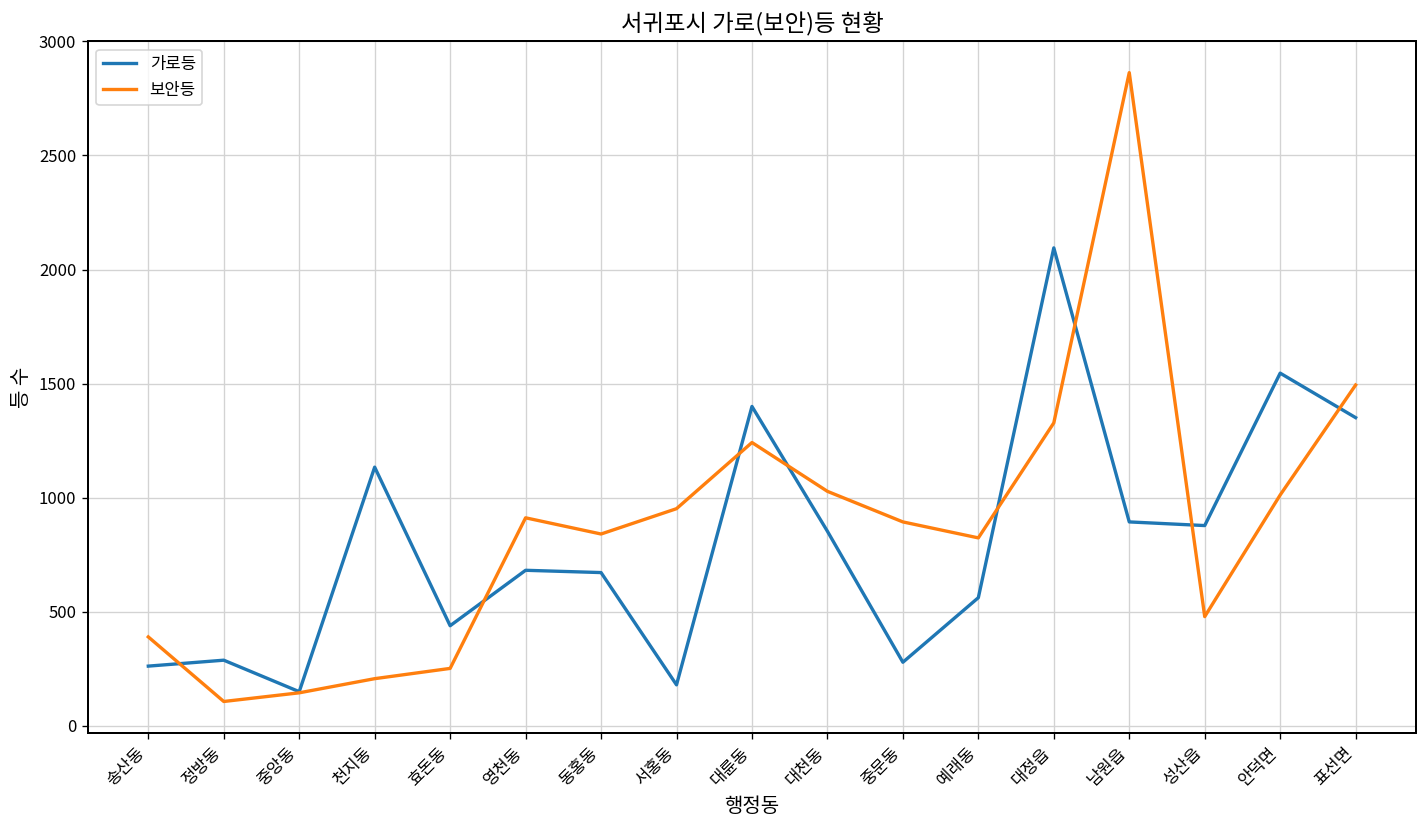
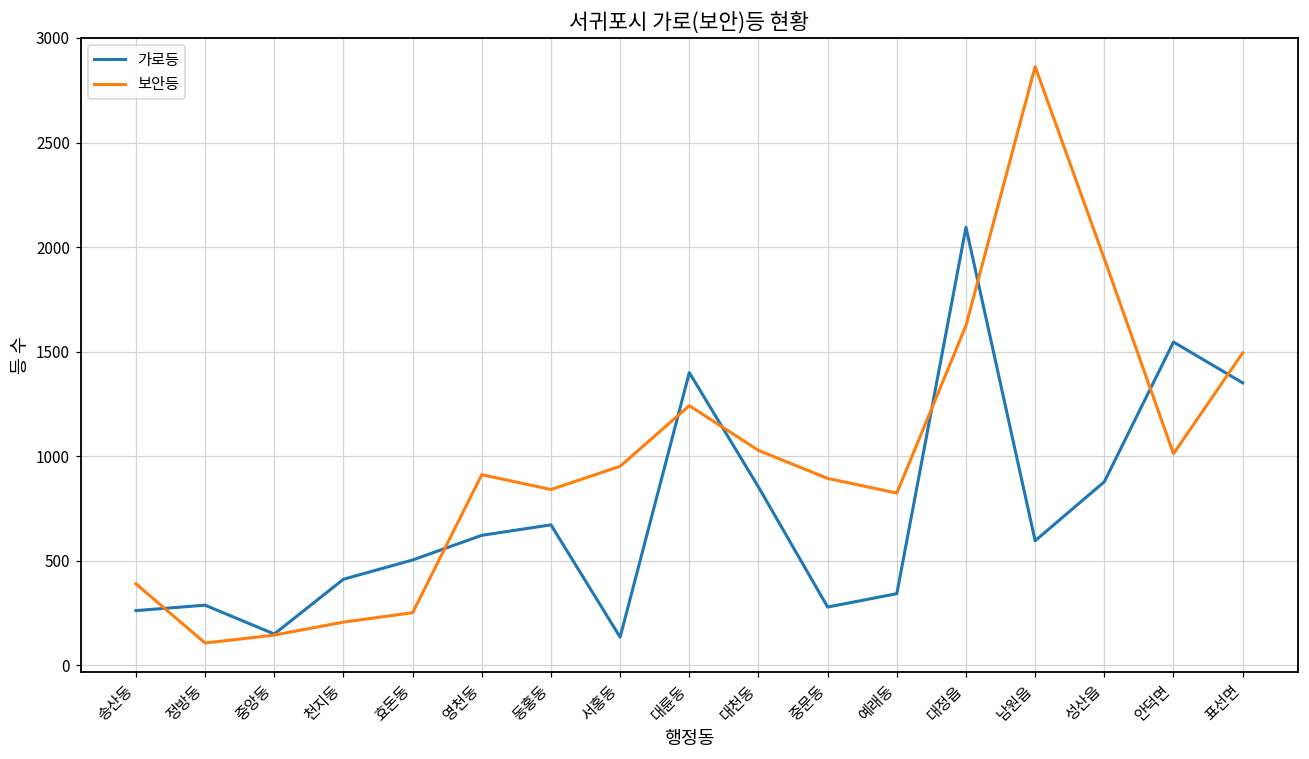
가로등, 천지동: 1130 -> 410
가로등, 효돈동: 440 -> 500
가로등, 영천동: 680 -> 620
가로등, 서홍동: 180 -> 140
가로등, 예래동: 560 -> 340
보안등, 대정읍: 1330 -> 1630
가로등, 남원읍: 890 -> 600
보안등, 성산읍: 480 -> 1940
